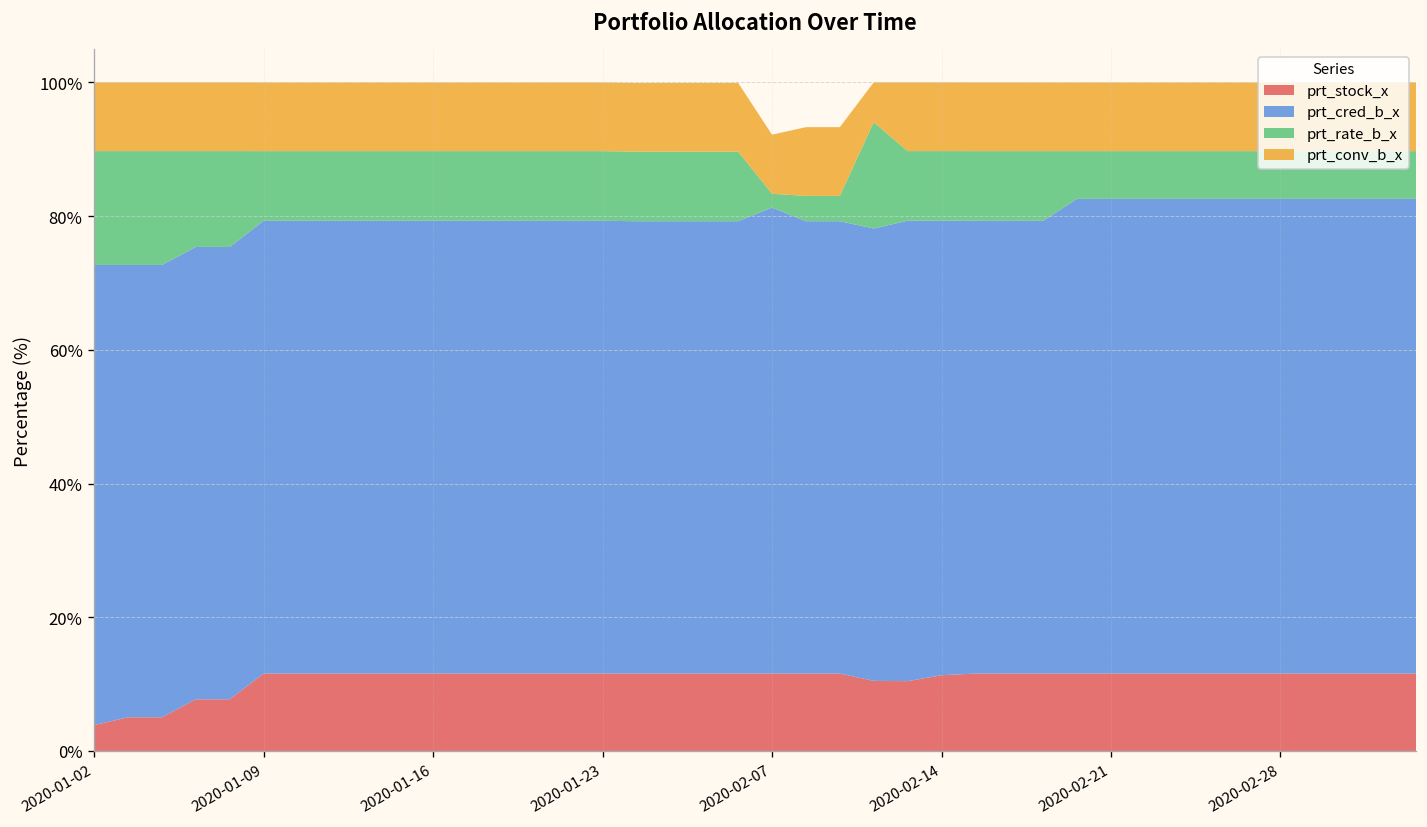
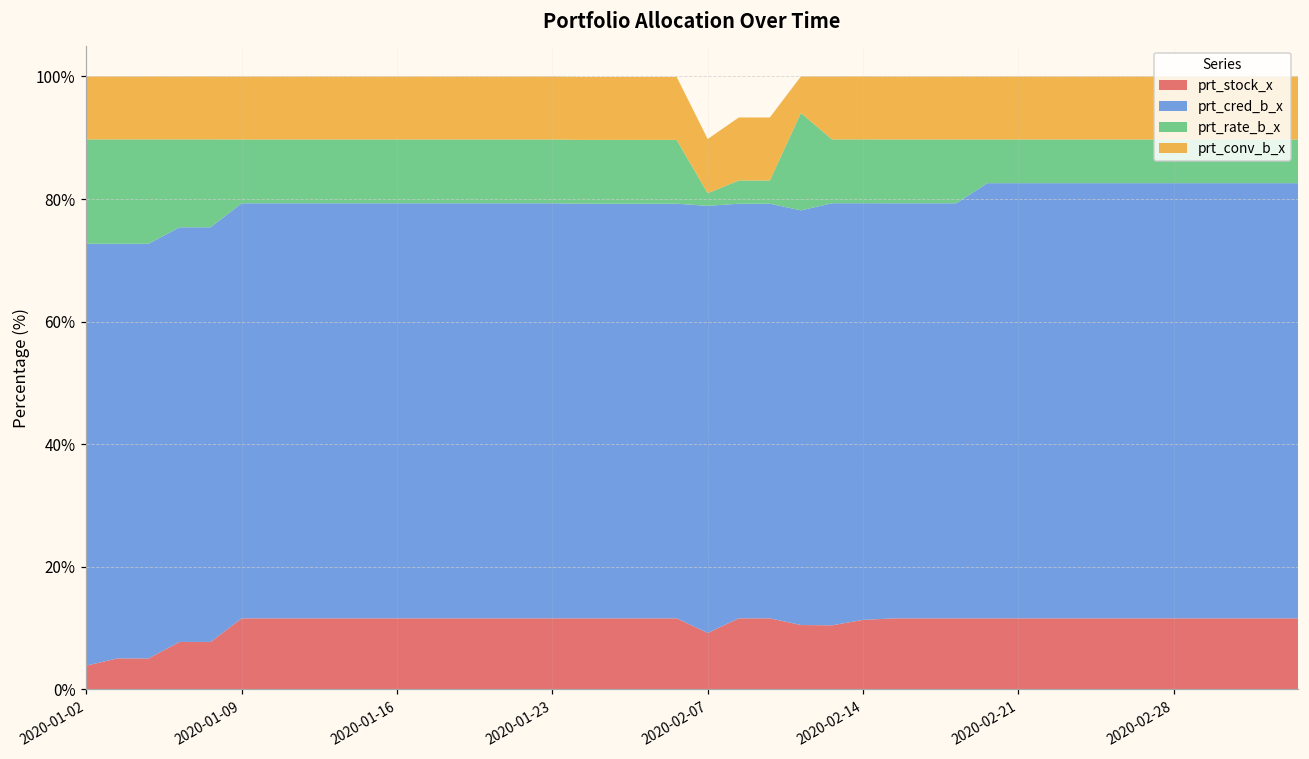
prt_stock_x, 2020-02-07: 12% -> 9%
